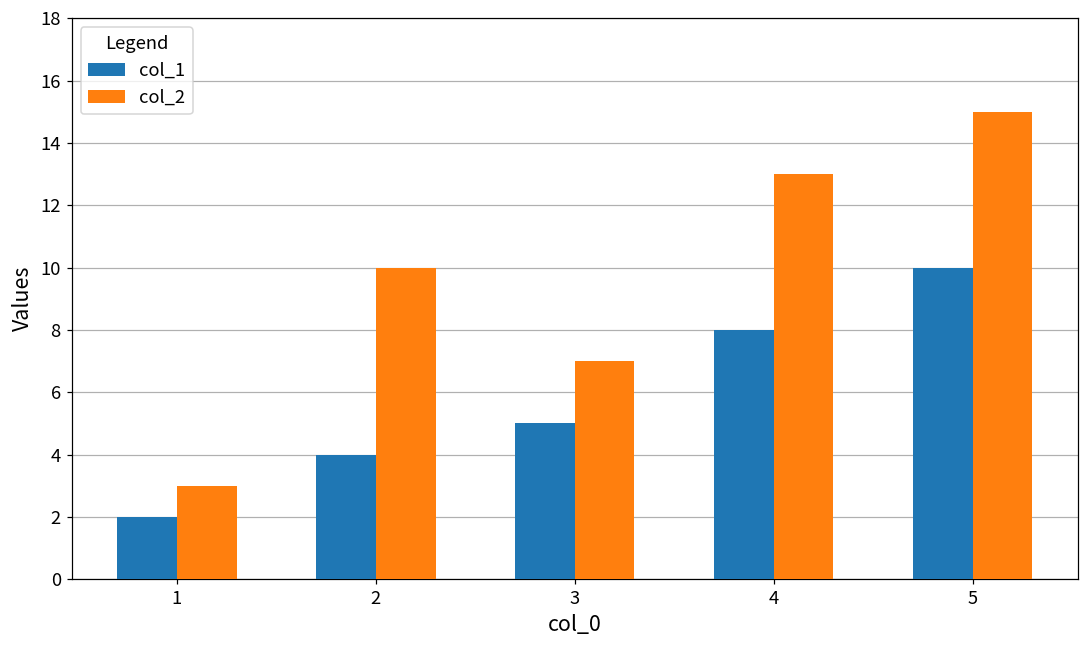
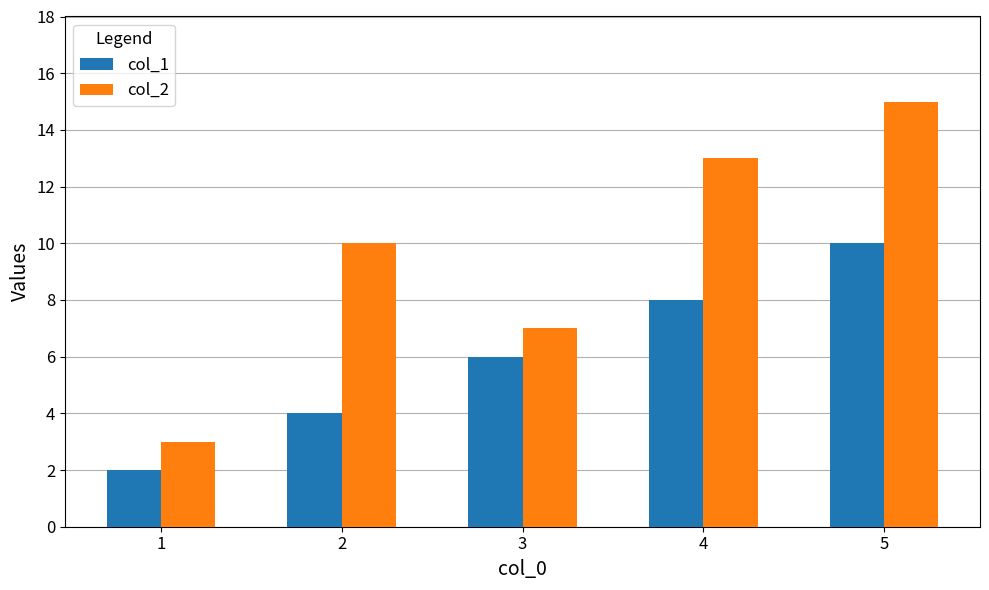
col_1, 3: 5 -> 6
